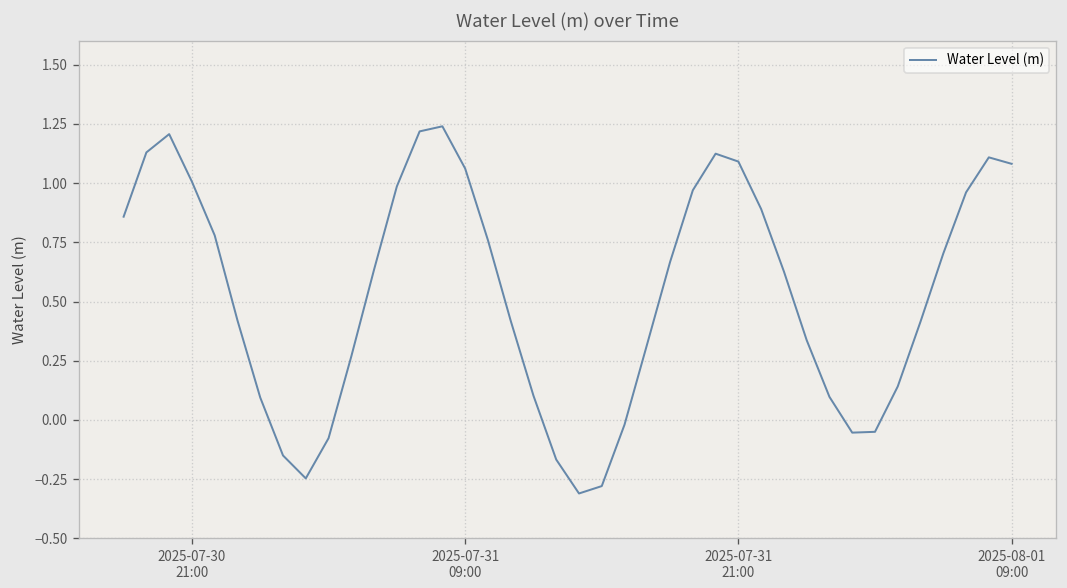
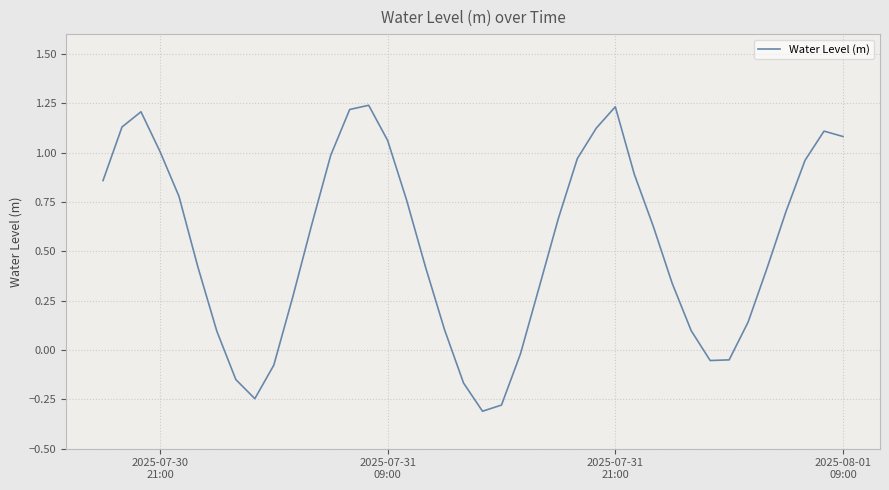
2025-07-31 21:00: 1.09 -> 1.23
